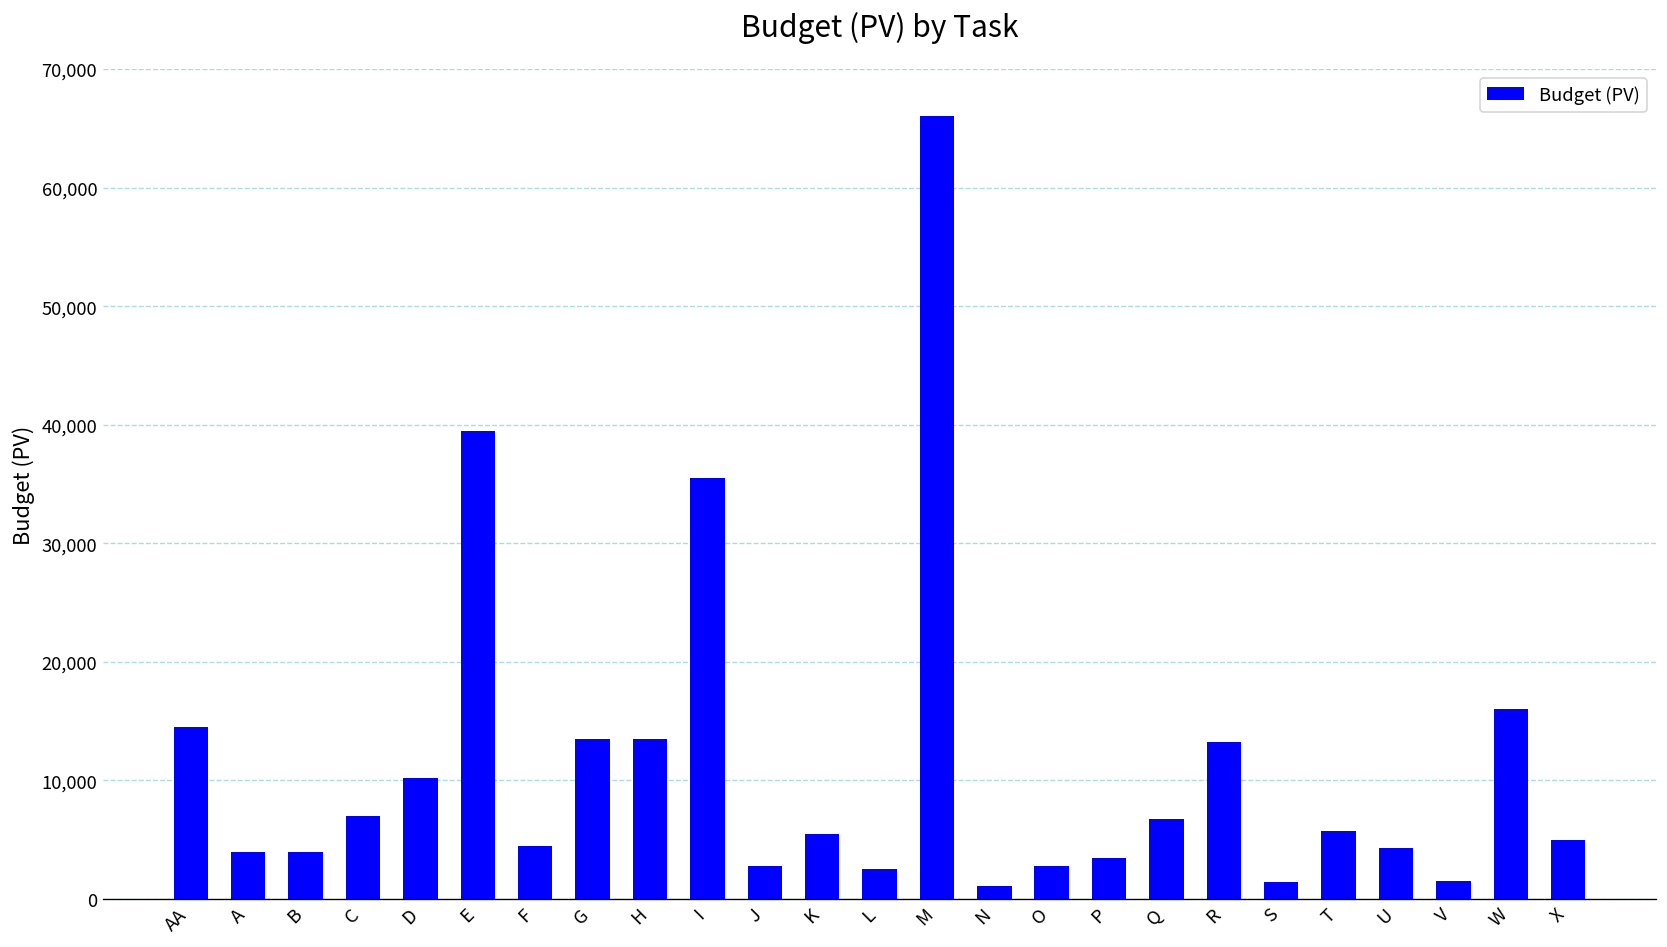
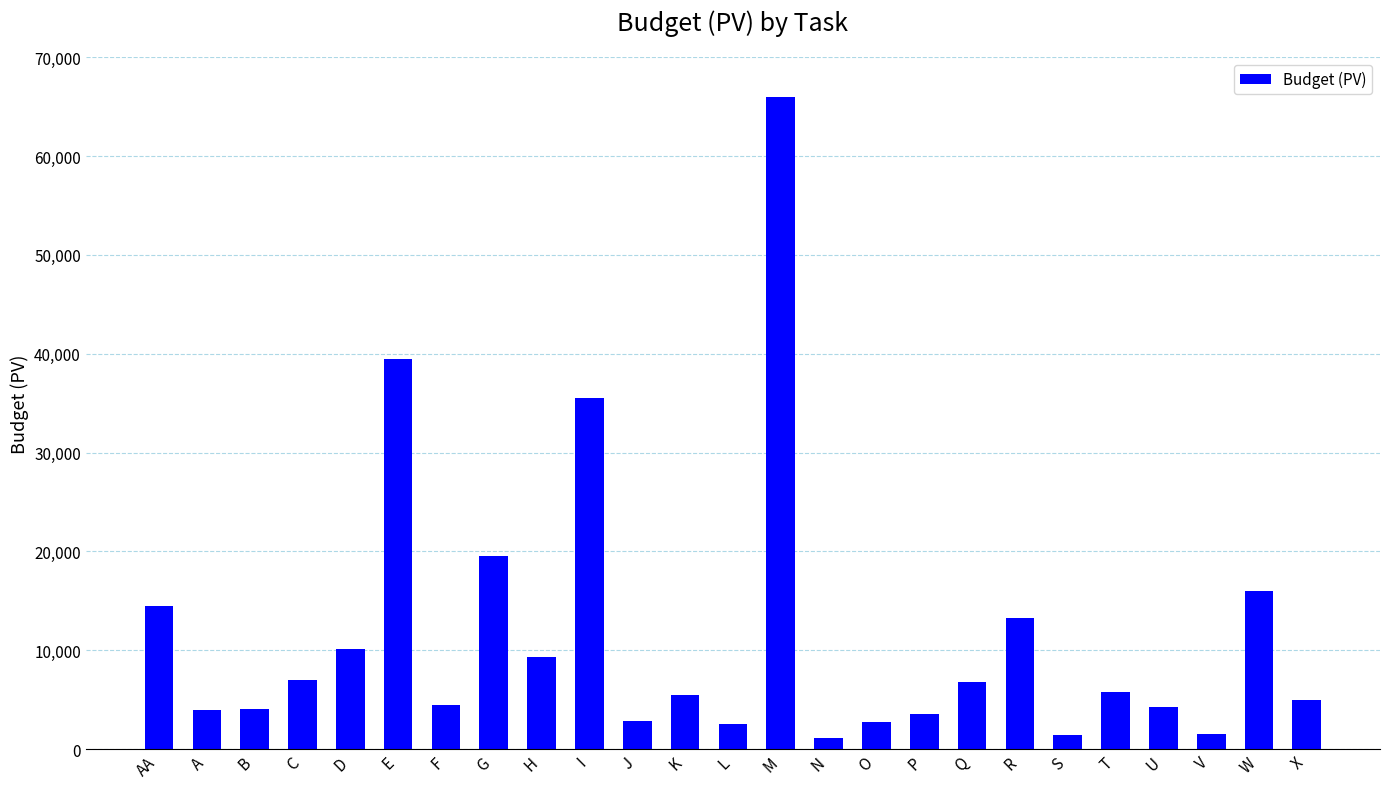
G: 14,000 -> 20,000
H: 14,000 -> 9,000
